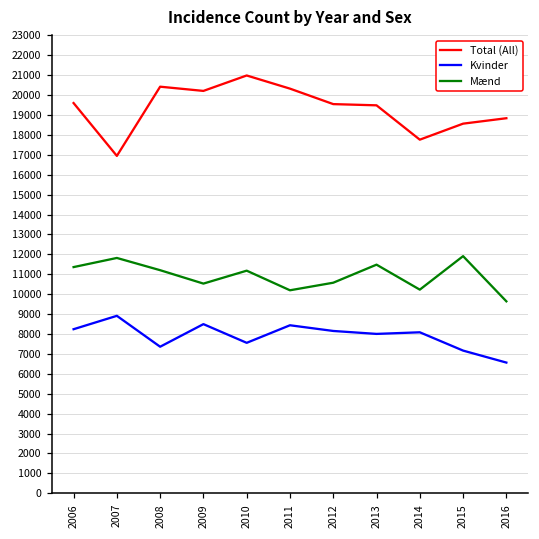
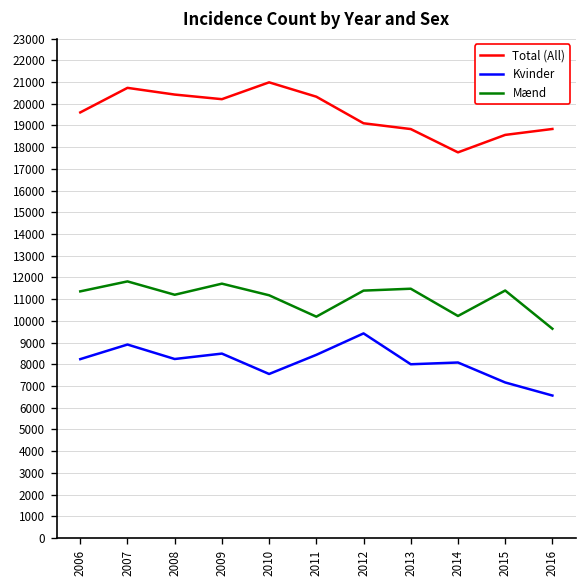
Total (All), 2007: 16900 -> 20700
Kvinder, 2008: 7400 -> 8200
Mænd, 2009: 10500 -> 11700
Total (All), 2012: 19500 -> 19100
Kvinder, 2012: 8200 -> 9400
Mænd, 2012: 10600 -> 11400
Total (All), 2013: 19500 -> 18800
Mænd, 2015: 11900 -> 11400
